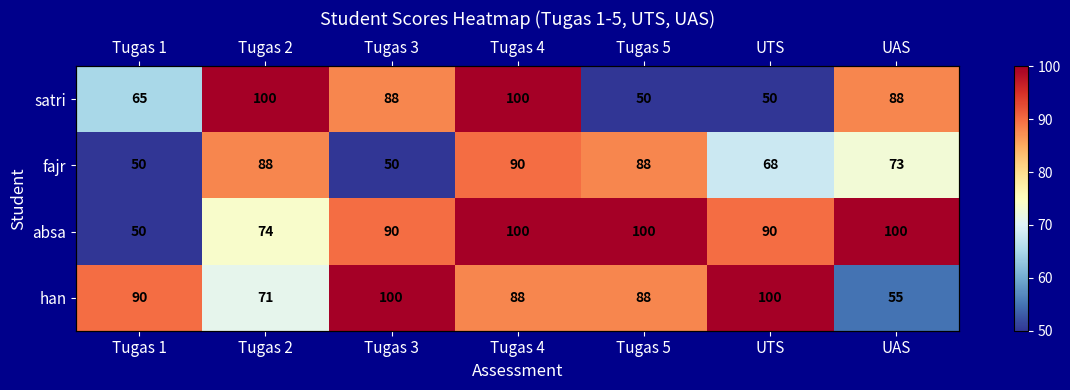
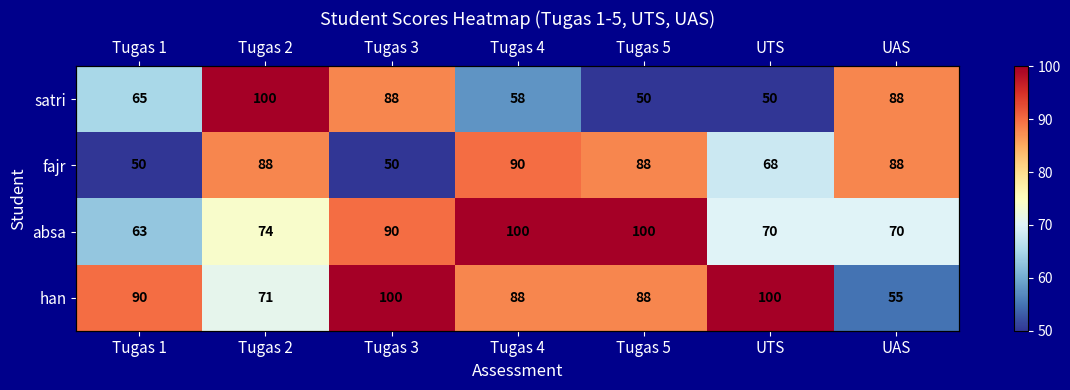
satri, Tugas 4: 100 -> 58
fajr, UAS: 73 -> 88
absa, Tugas 1: 50 -> 63
absa, UTS: 90 -> 70
absa, UAS: 100 -> 70
